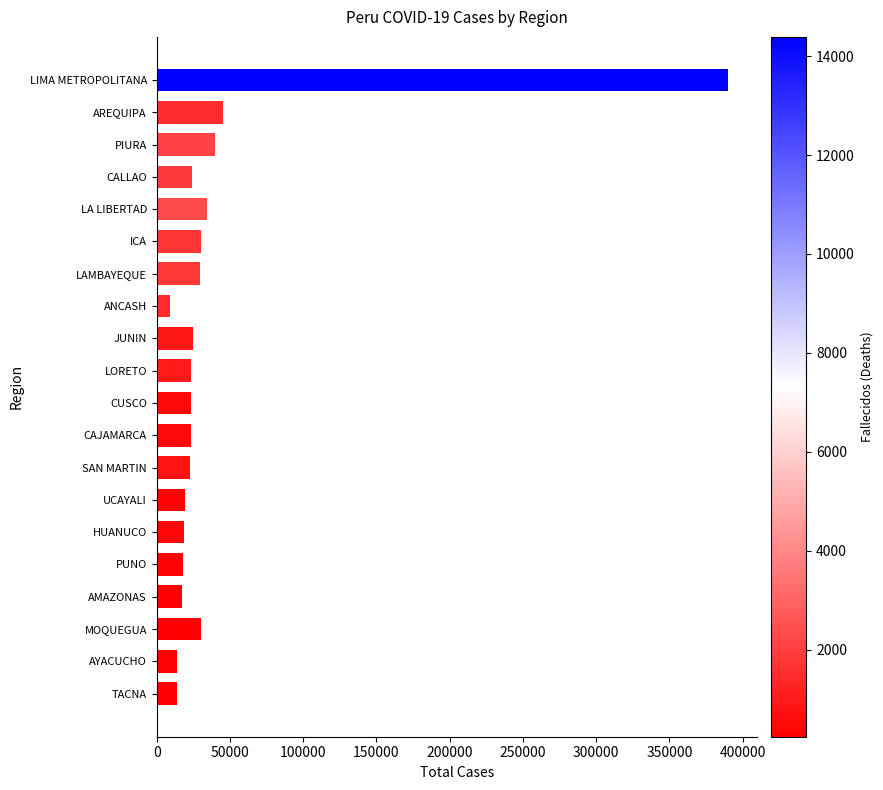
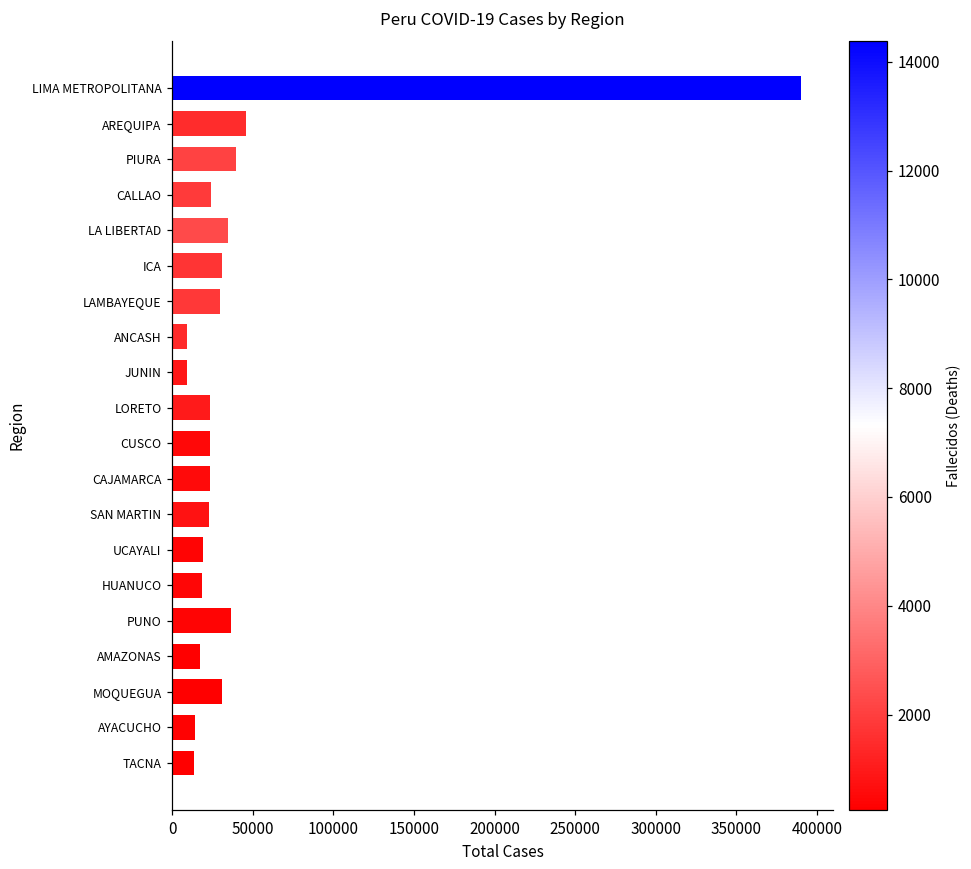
JUNIN: 25000 -> 9000
PUNO: 18000 -> 36000
